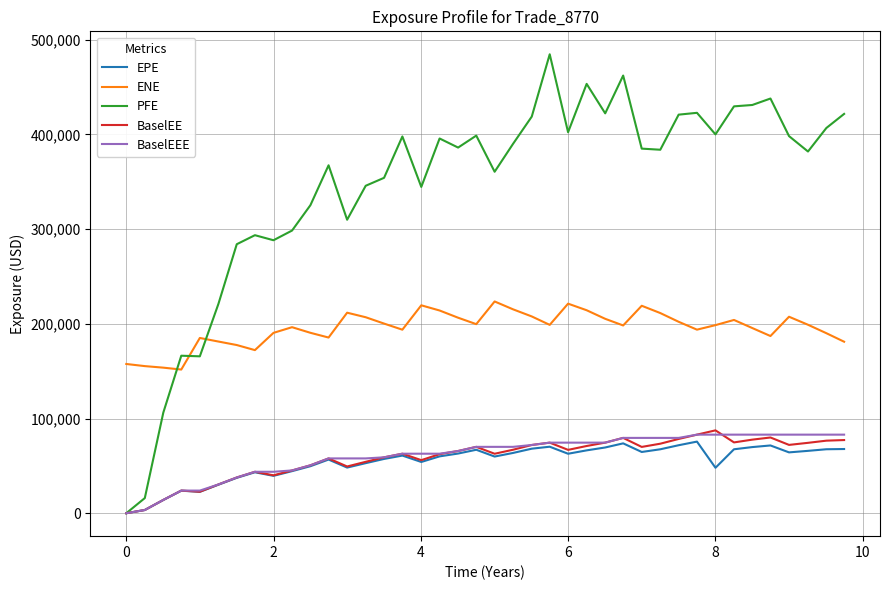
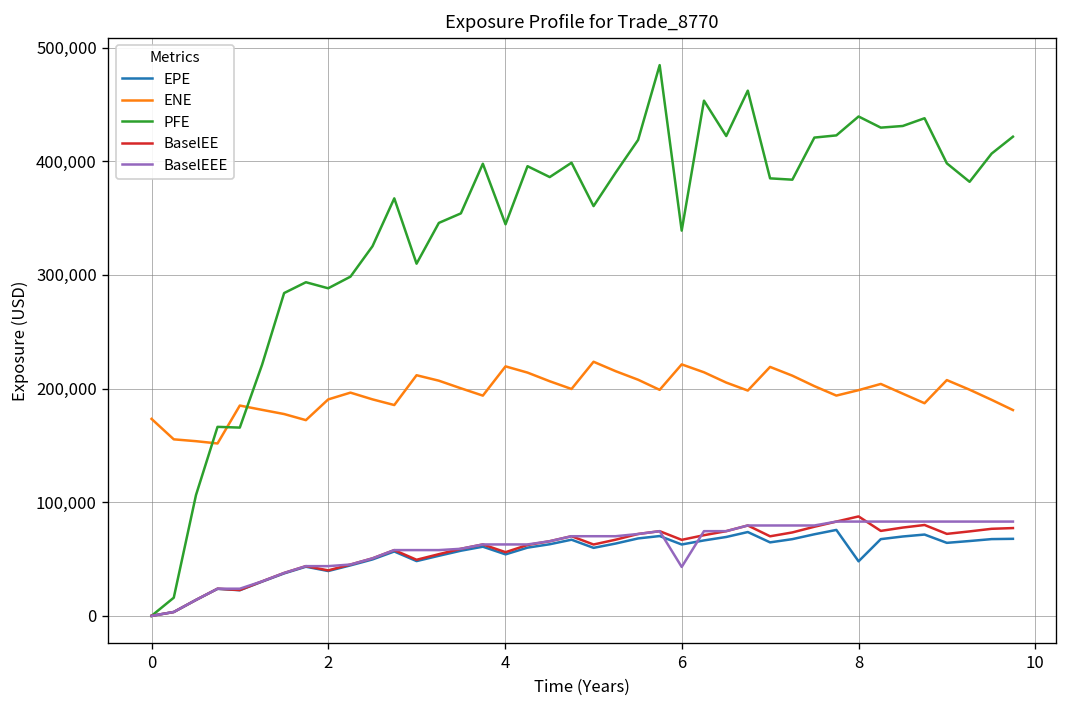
ENE, 0: 160,000 -> 170,000
PFE, 6: 400,000 -> 340,000
BaselEEE, 6: 70,000 -> 40,000
PFE, 8: 400,000 -> 440,000
